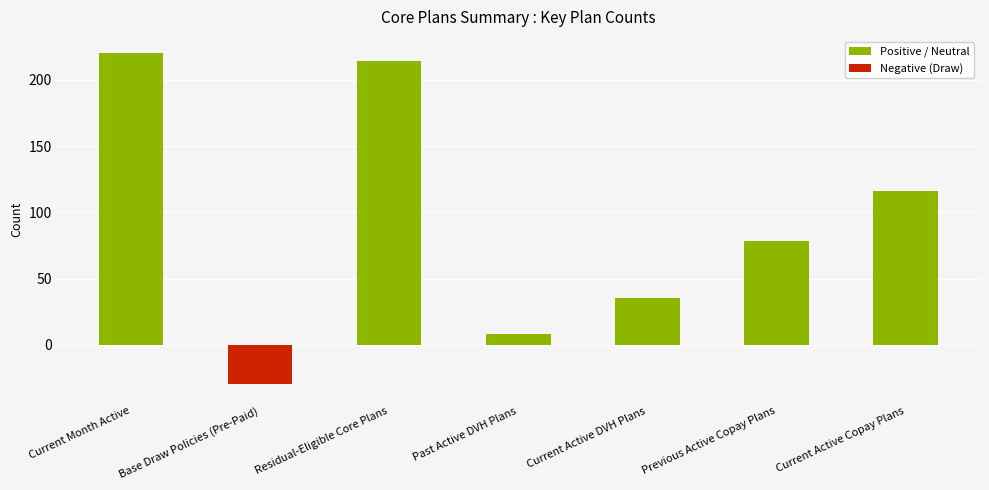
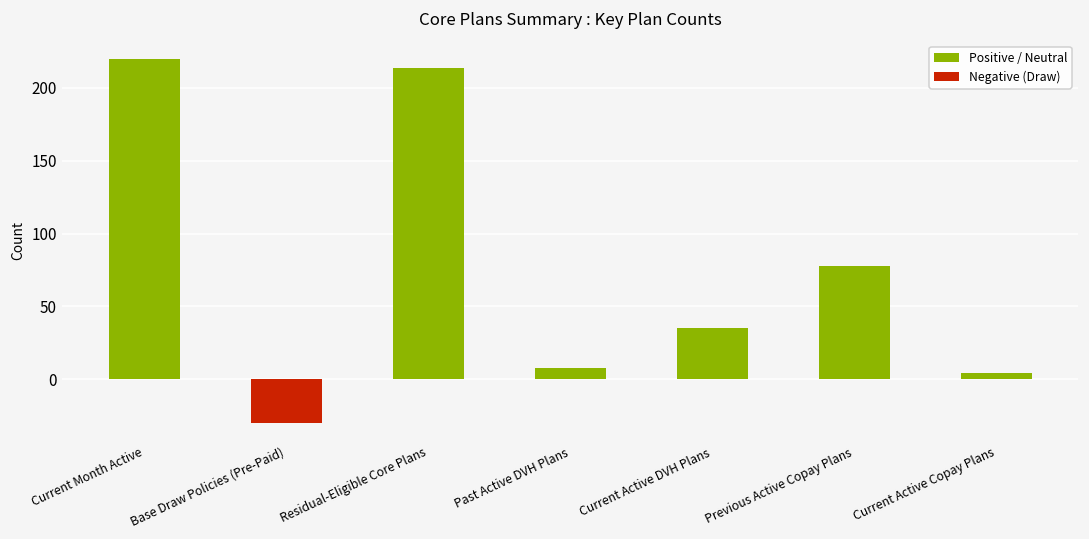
Current Active Copay Plans: 116 -> 4
